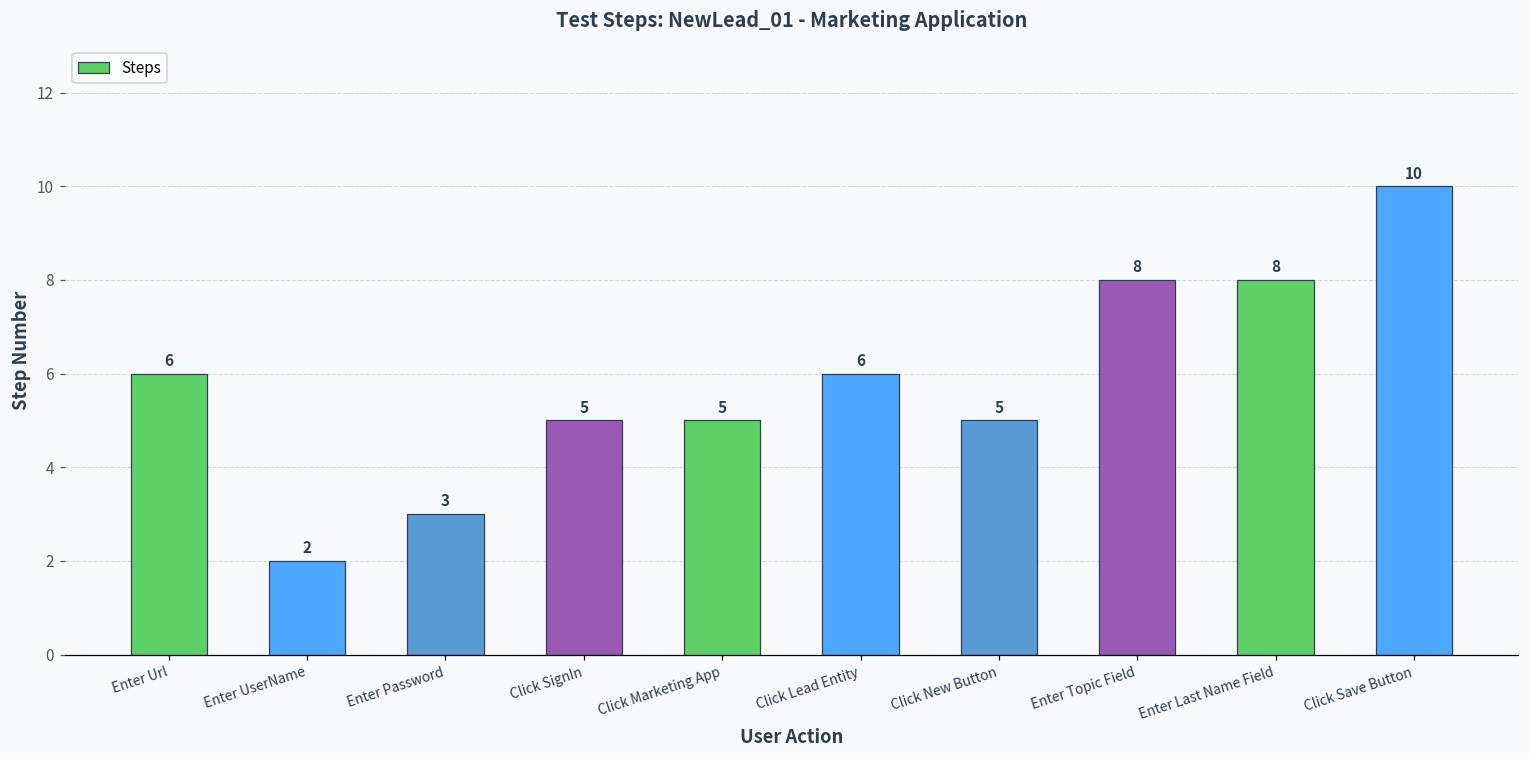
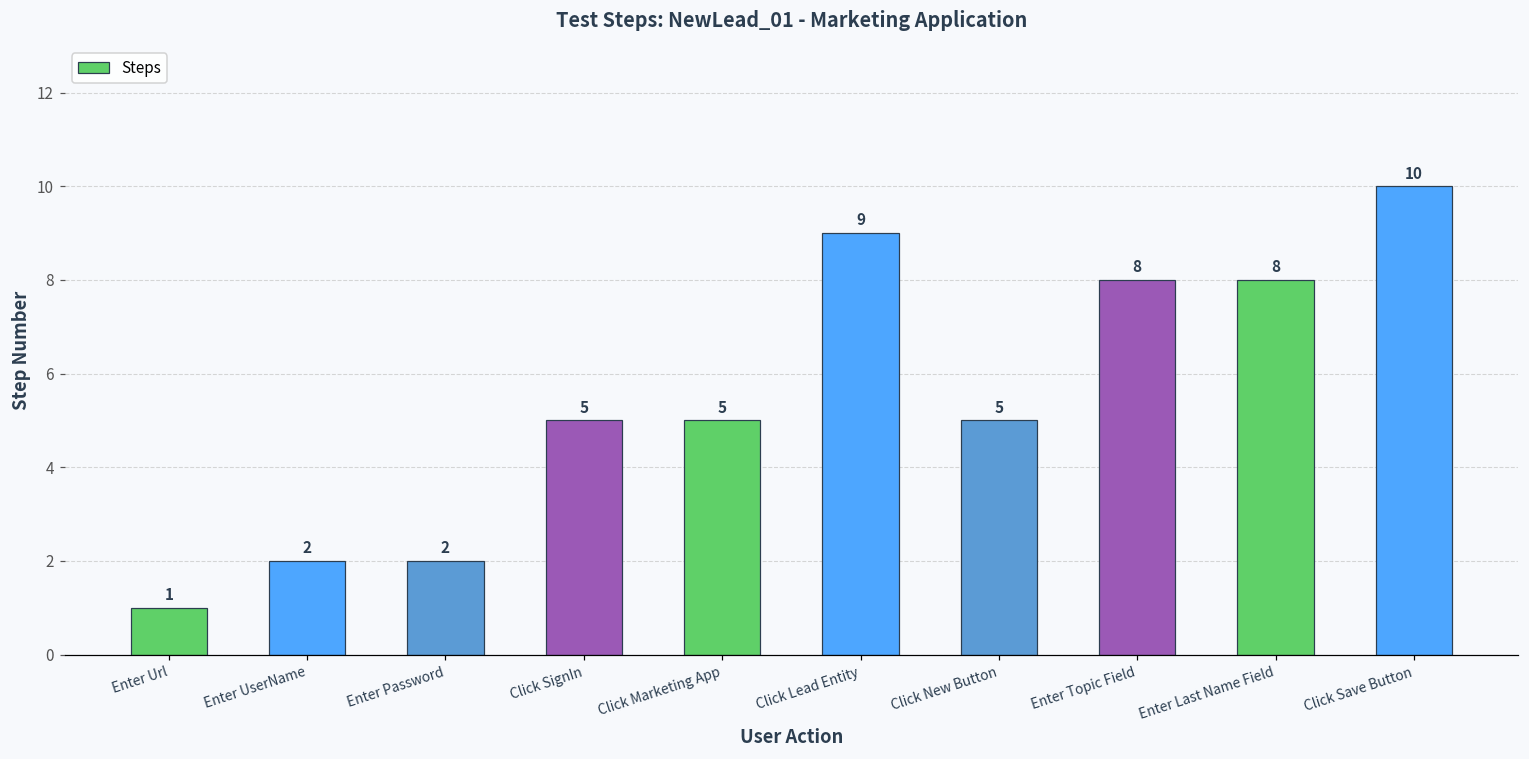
Enter Url: 6 -> 1
Enter Password: 3 -> 2
Click Lead Entity: 6 -> 9
